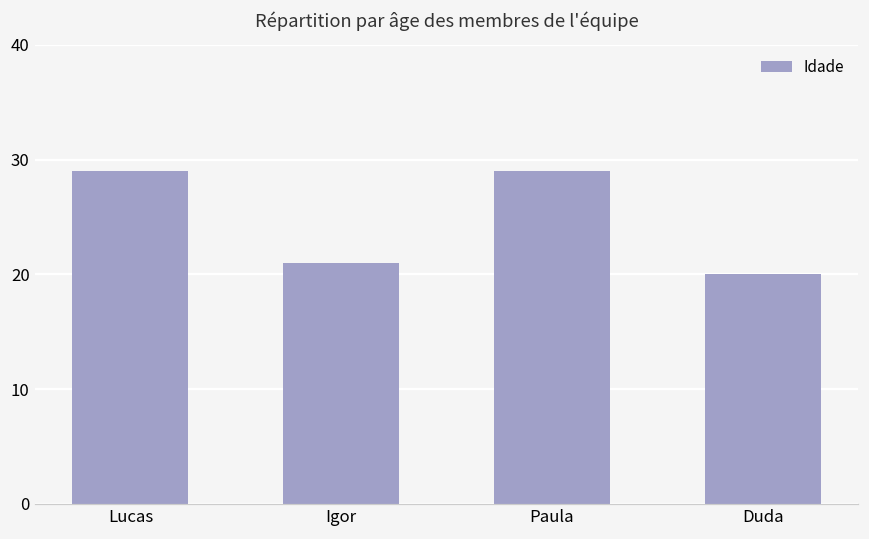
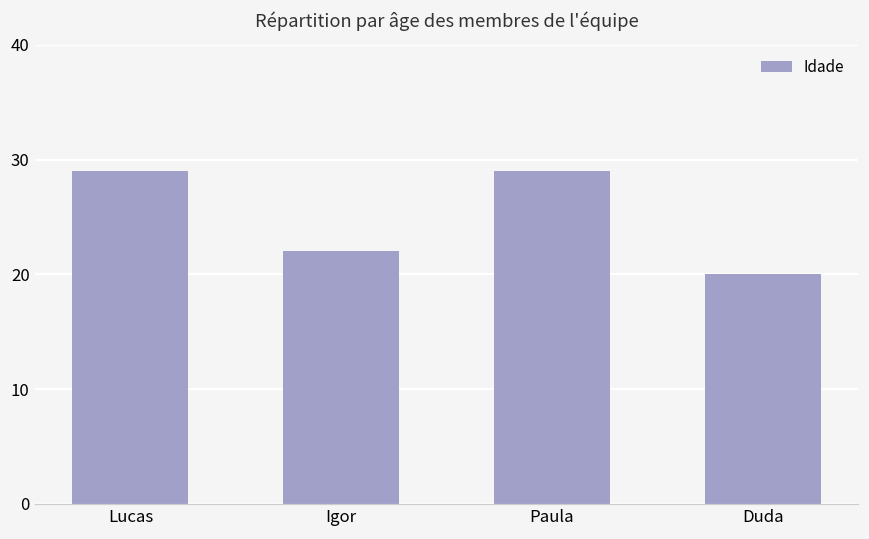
Igor: 21 -> 22
